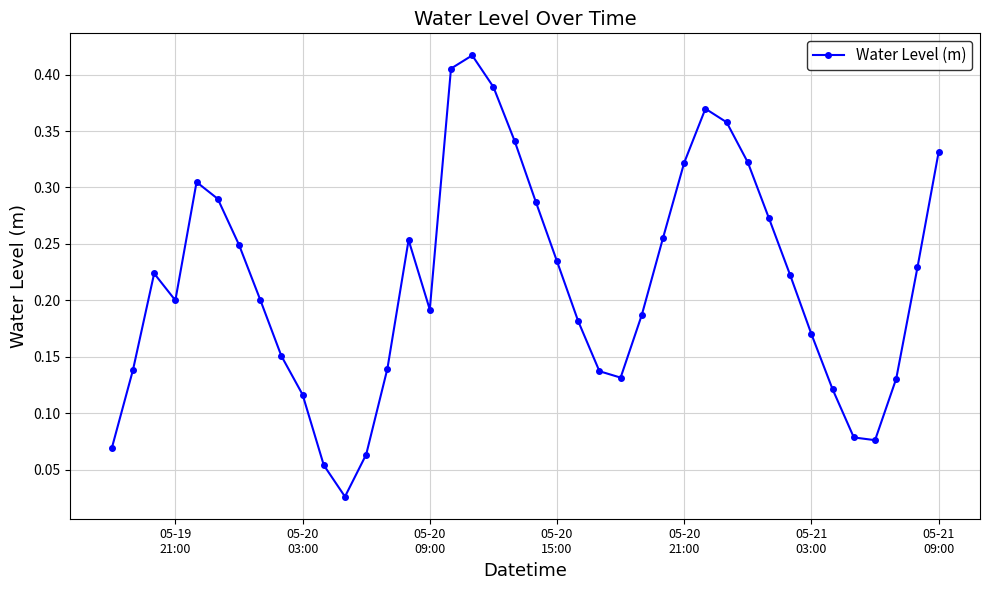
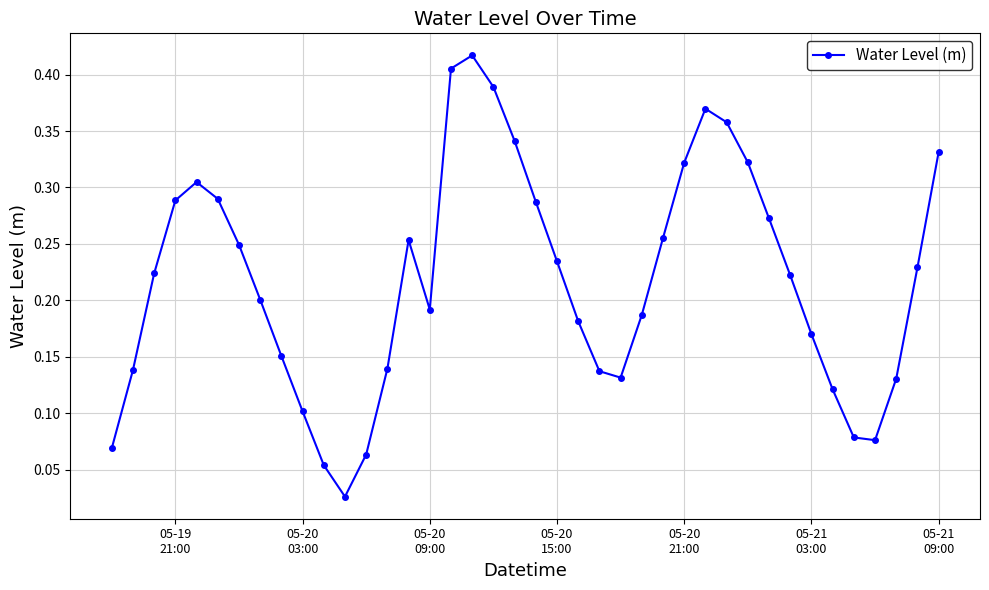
05-19 21:00: 0.200 -> 0.289
05-20 03:00: 0.116 -> 0.102
